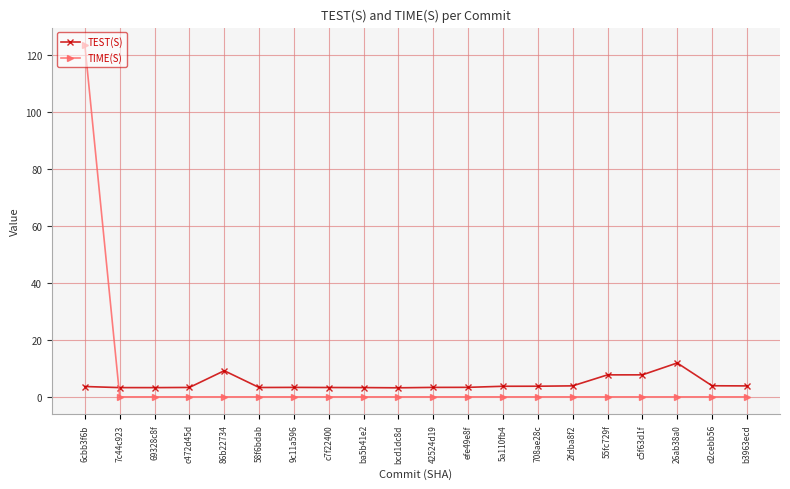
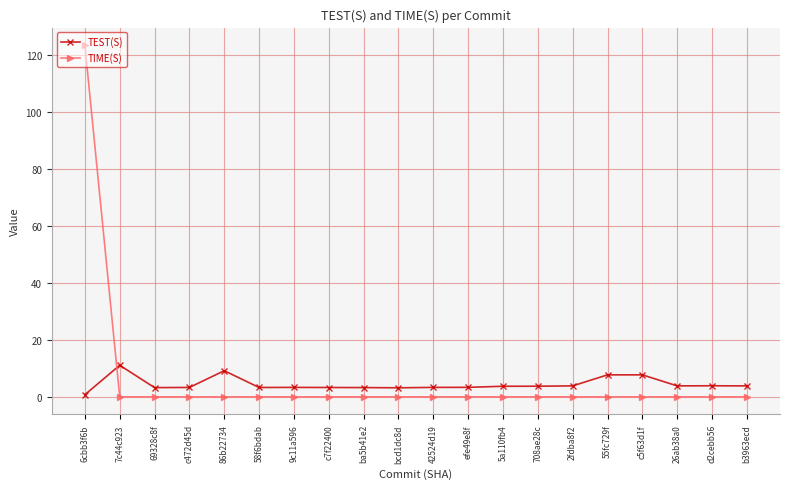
TEST(S), 6cbb3f6b: 4 -> 1
TEST(S), 7c44c923: 3 -> 11
TEST(S), 26ab38a0: 12 -> 4
